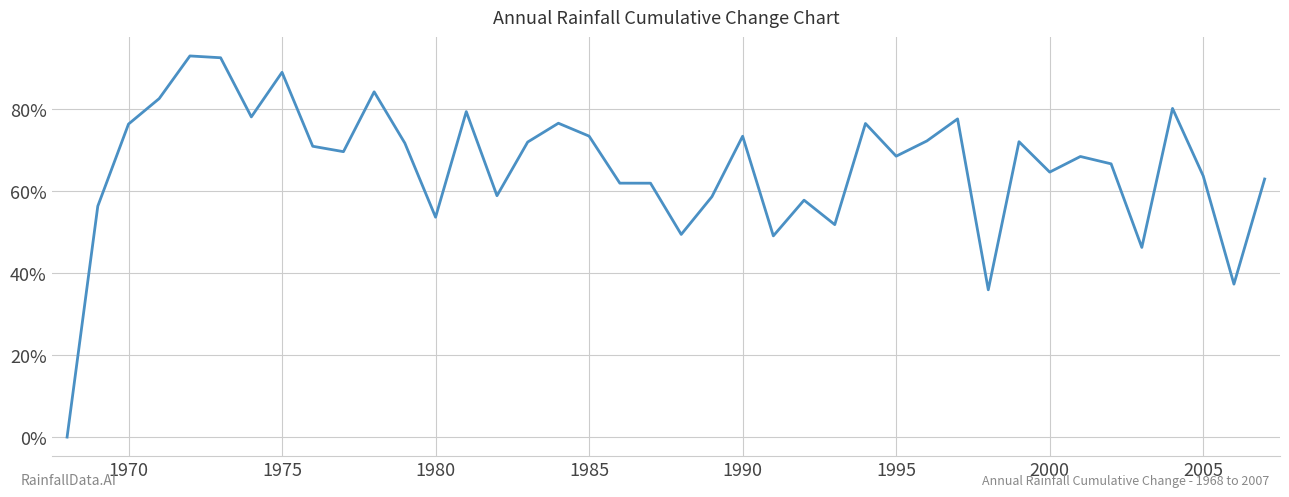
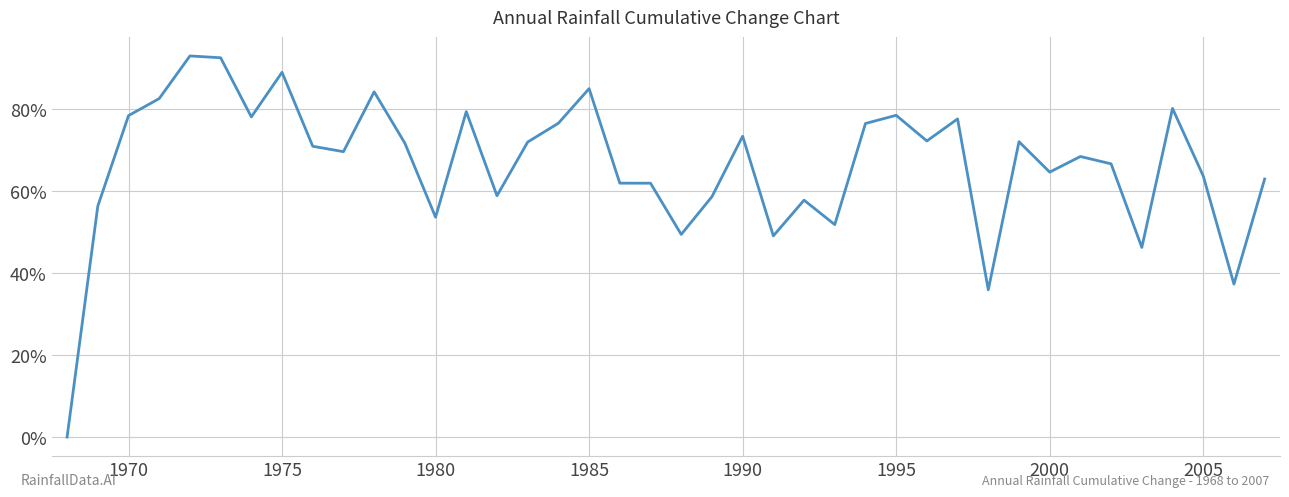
1970: 76% -> 78%
1985: 73% -> 85%
1995: 68% -> 78%
